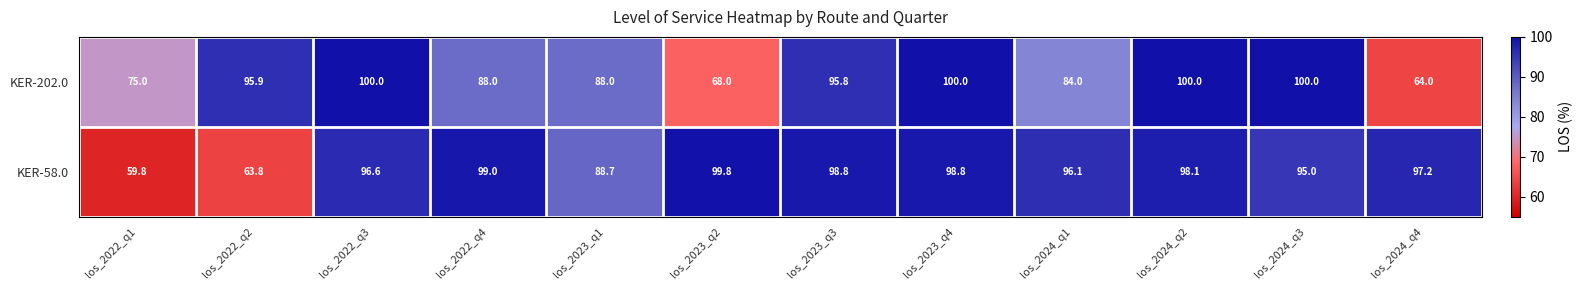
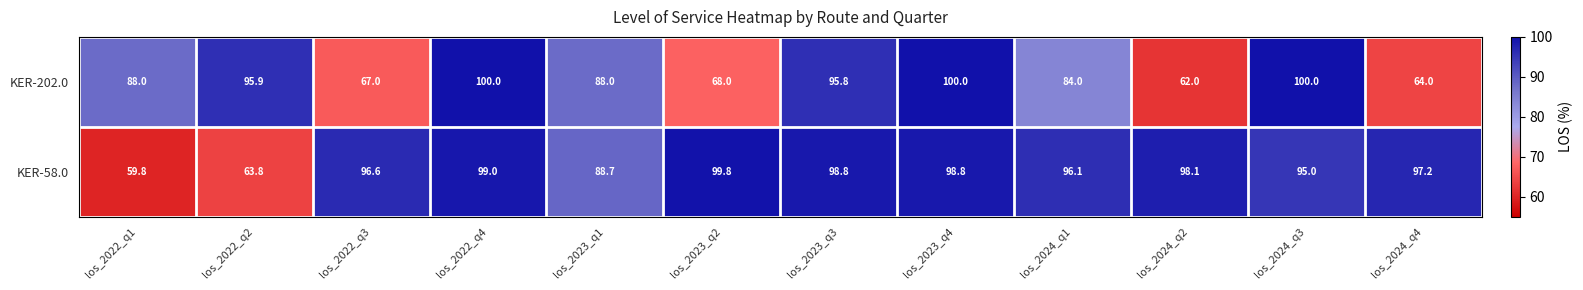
KER-202.0, los_2022_q1: 75.0 -> 88.0
KER-202.0, los_2022_q3: 100.0 -> 67.0
KER-202.0, los_2022_q4: 88.0 -> 100.0
KER-202.0, los_2024_q2: 100.0 -> 62.0
